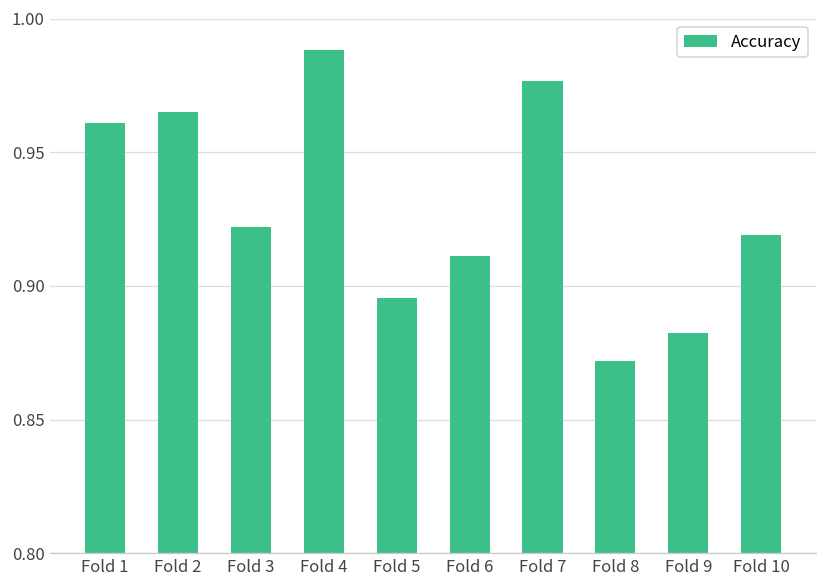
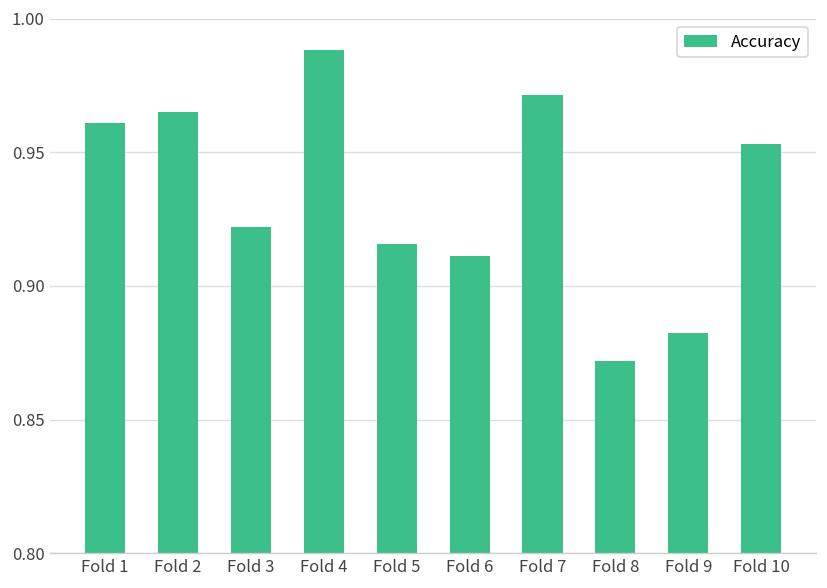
Fold 5: 0.895 -> 0.916
Fold 7: 0.977 -> 0.972
Fold 10: 0.919 -> 0.953
